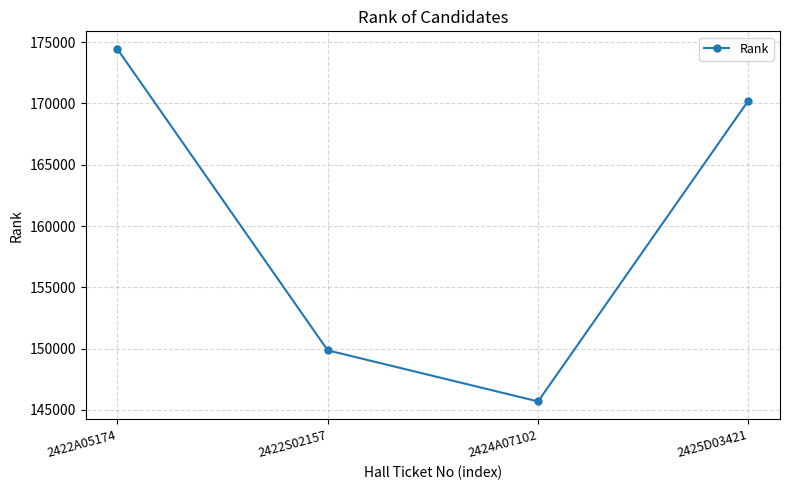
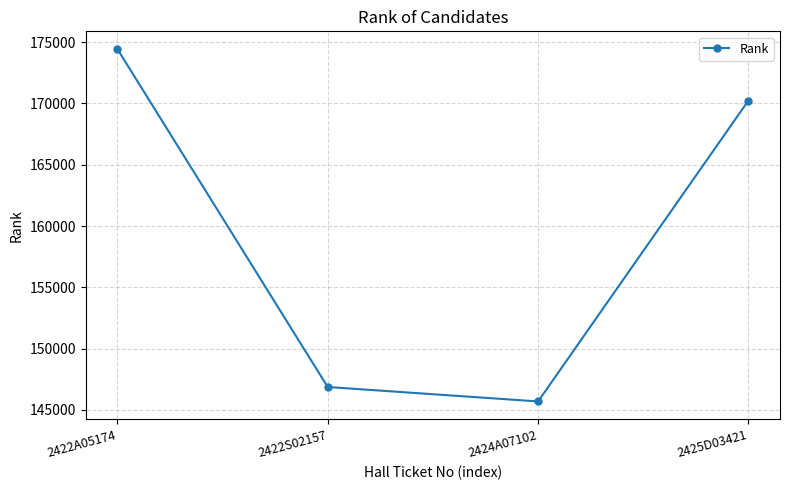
2422S02157: 149900 -> 146900
